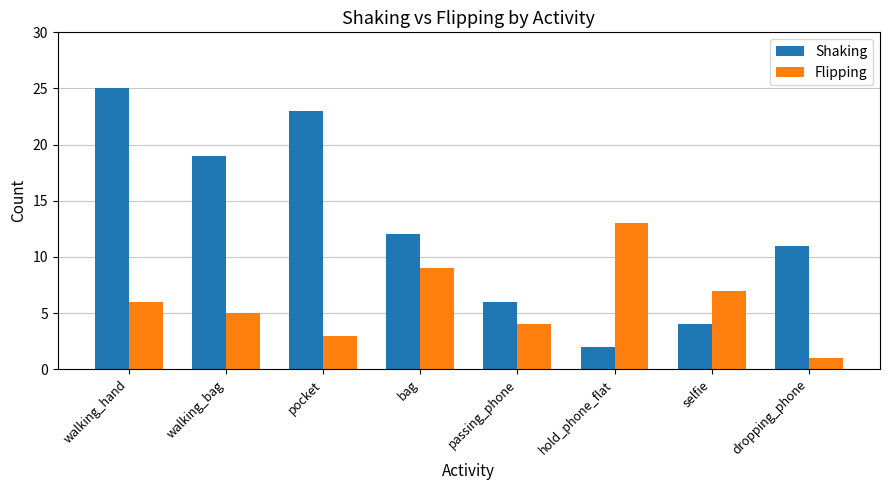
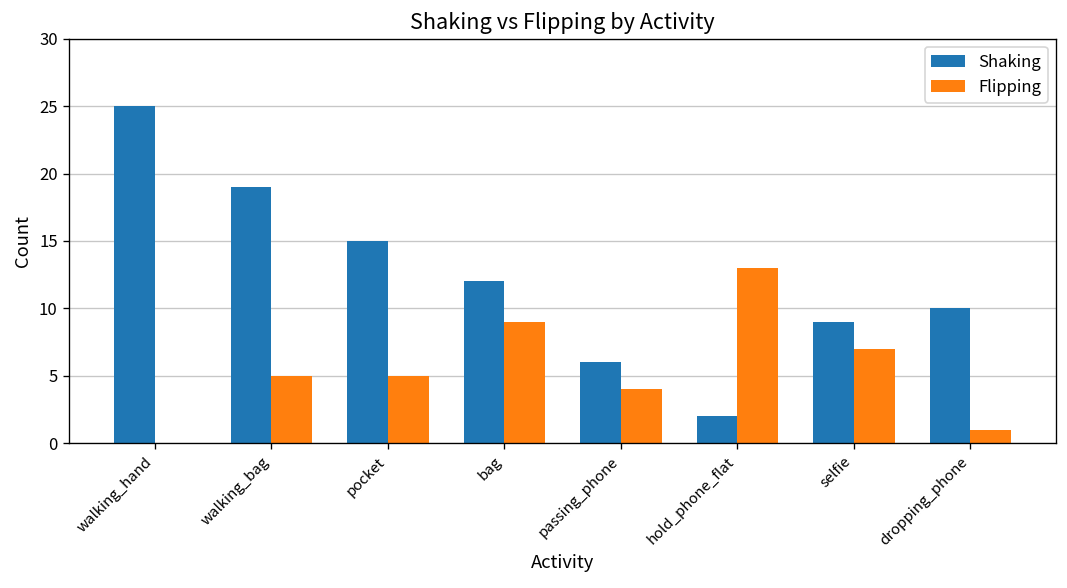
Flipping, walking_hand: 6 -> 0
Shaking, pocket: 23 -> 15
Flipping, pocket: 3 -> 5
Shaking, selfie: 4 -> 9
Shaking, dropping_phone: 11 -> 10
